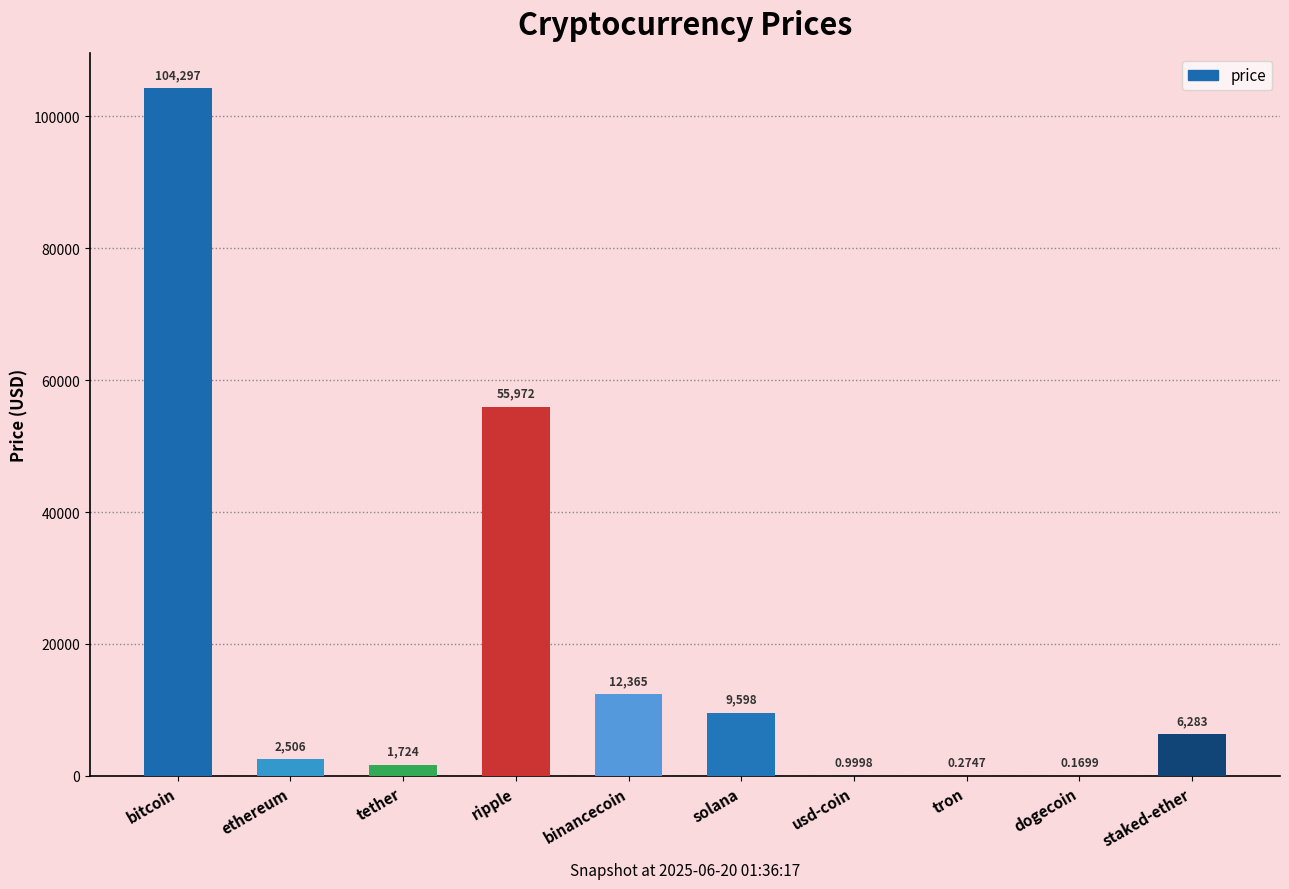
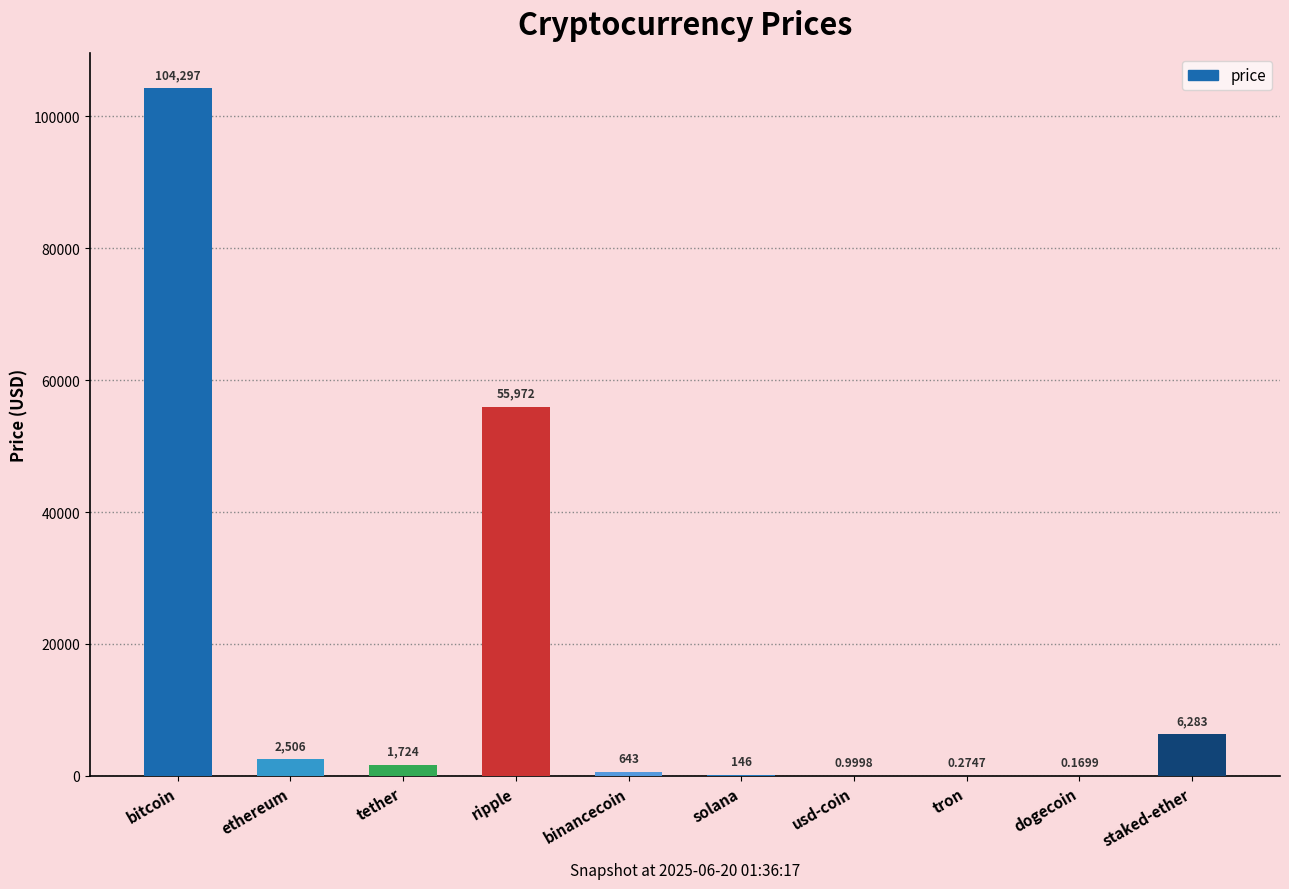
binancecoin: 12,365 -> 643
solana: 9,598 -> 146
